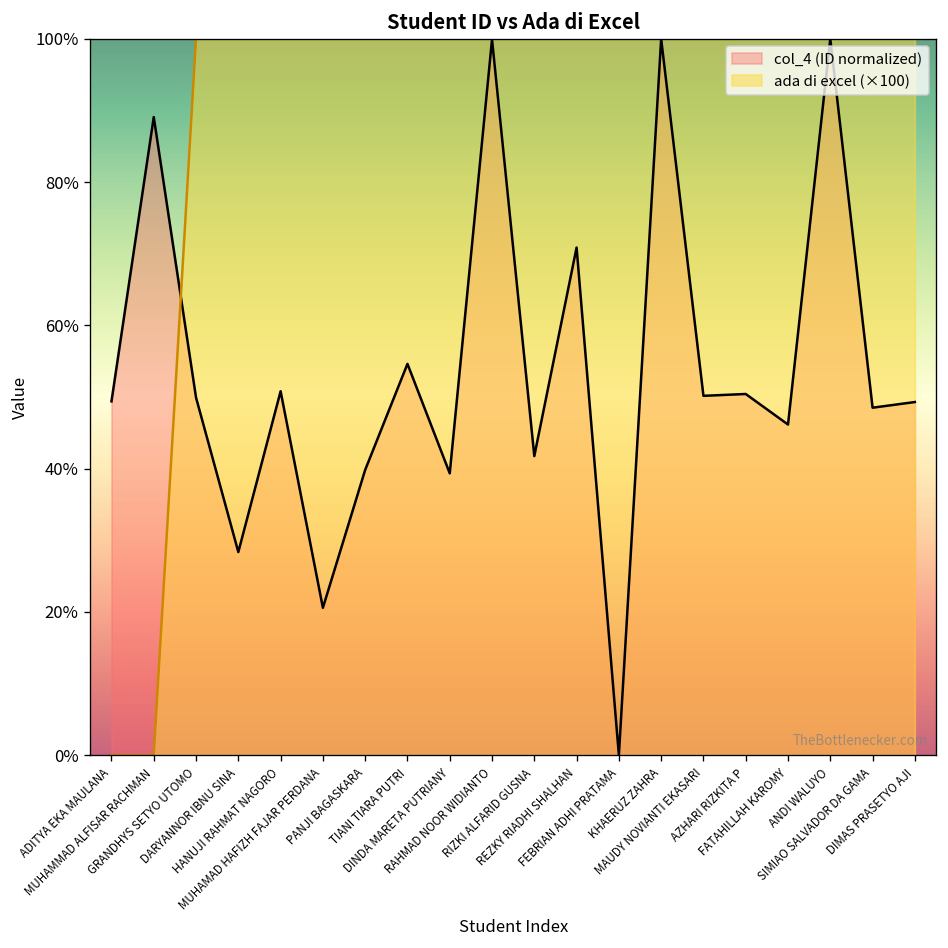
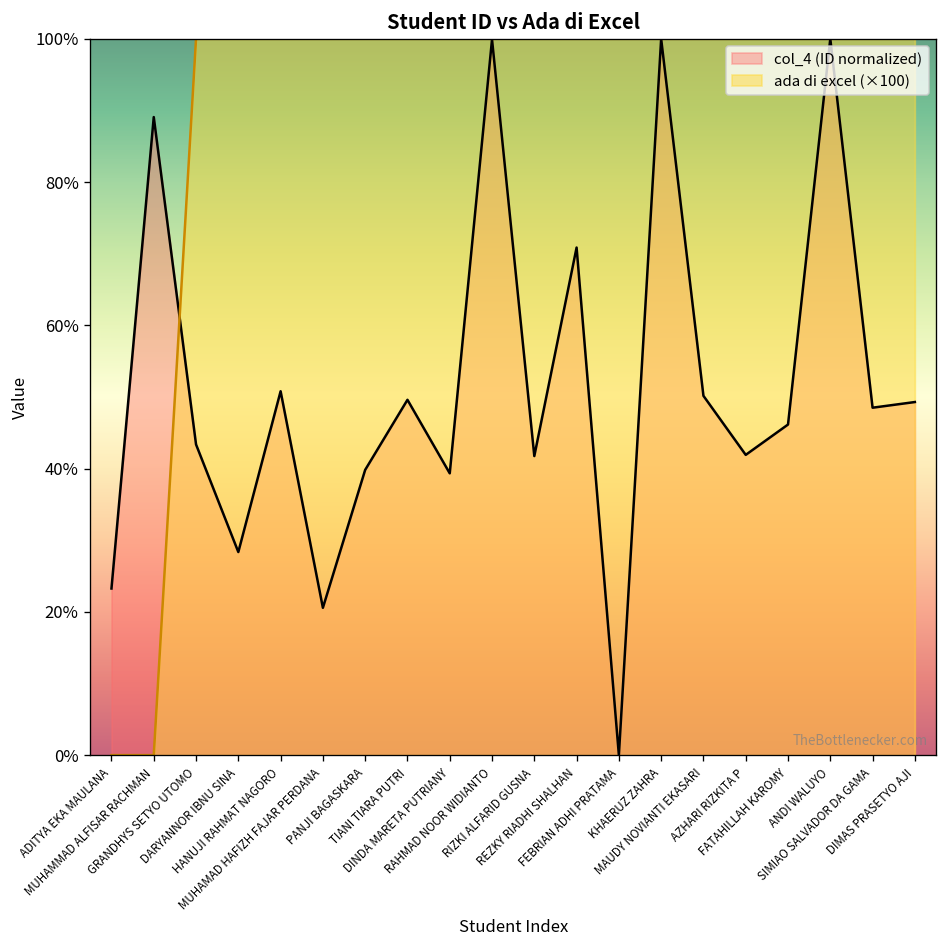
col_4 (ID normalized), ADITYA EKA MAULANA: 49% -> 23%
col_4 (ID normalized), GRANDHYS SETYO UTOMO: 50% -> 43%
col_4 (ID normalized), TIANI TIARA PUTRI: 55% -> 50%
col_4 (ID normalized), AZHARI RIZKITA P: 50% -> 42%
